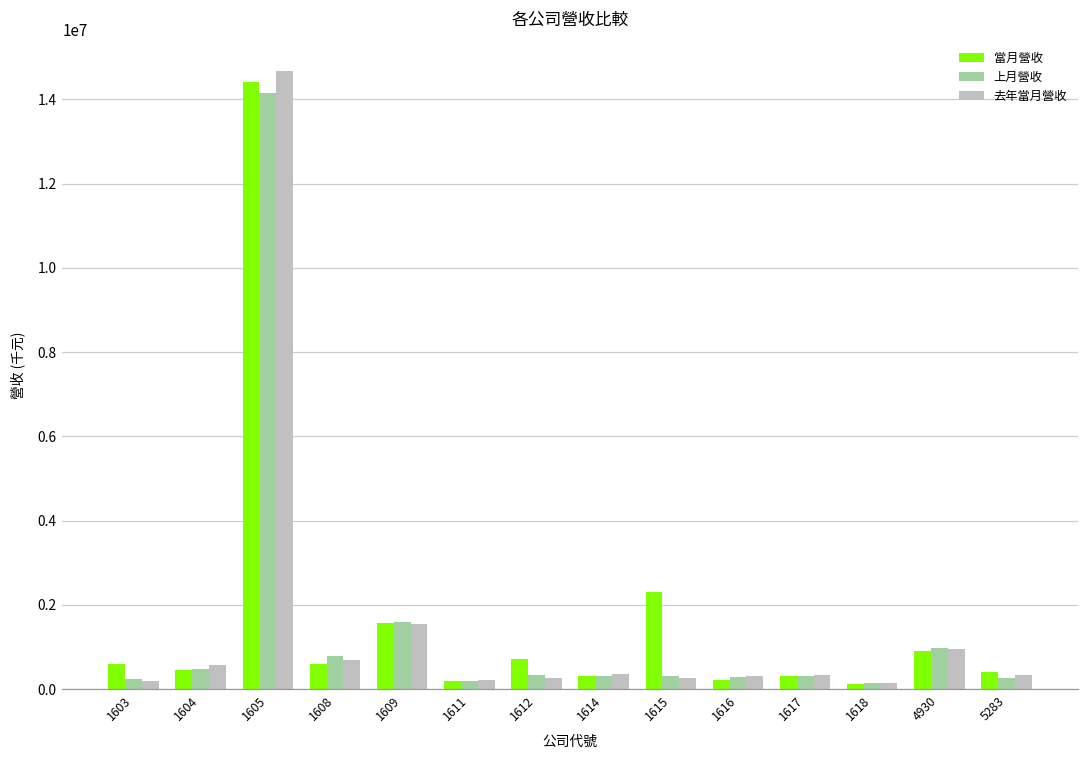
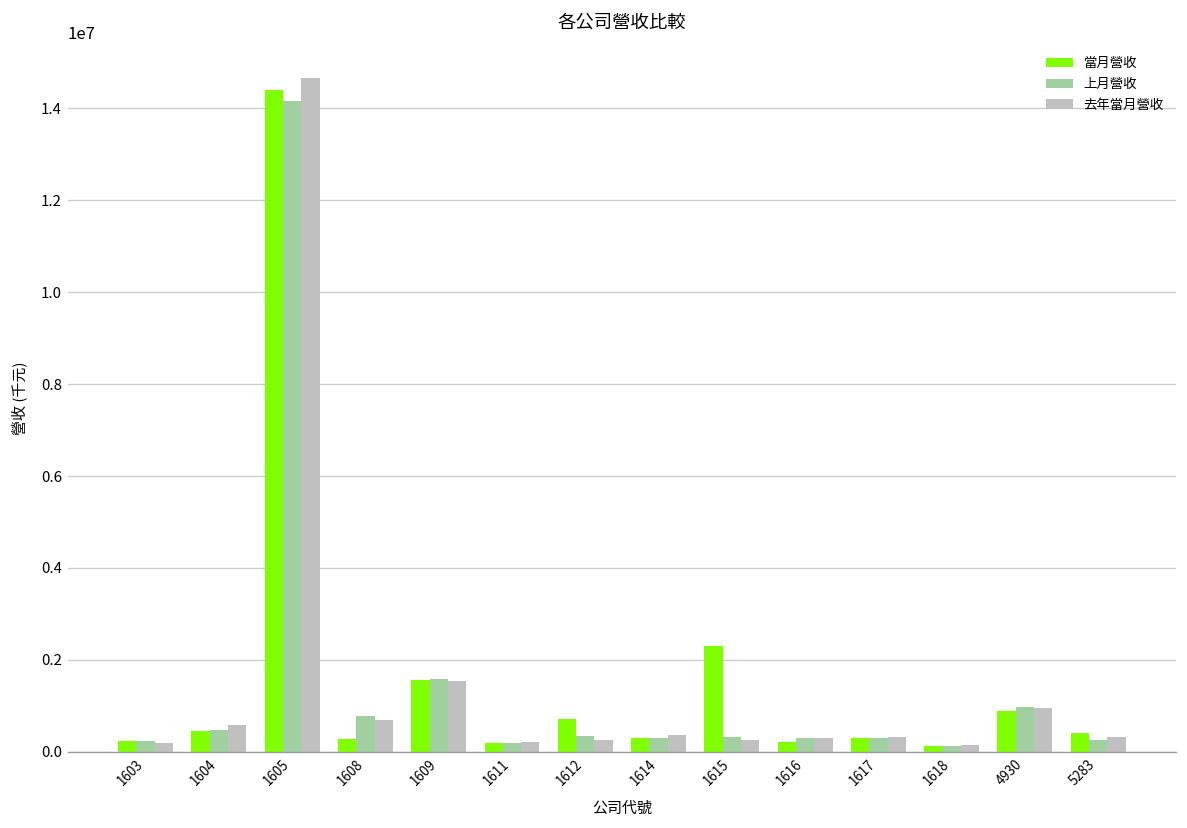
當月營收, 1603: 600000 -> 200000
當月營收, 1608: 600000 -> 300000
